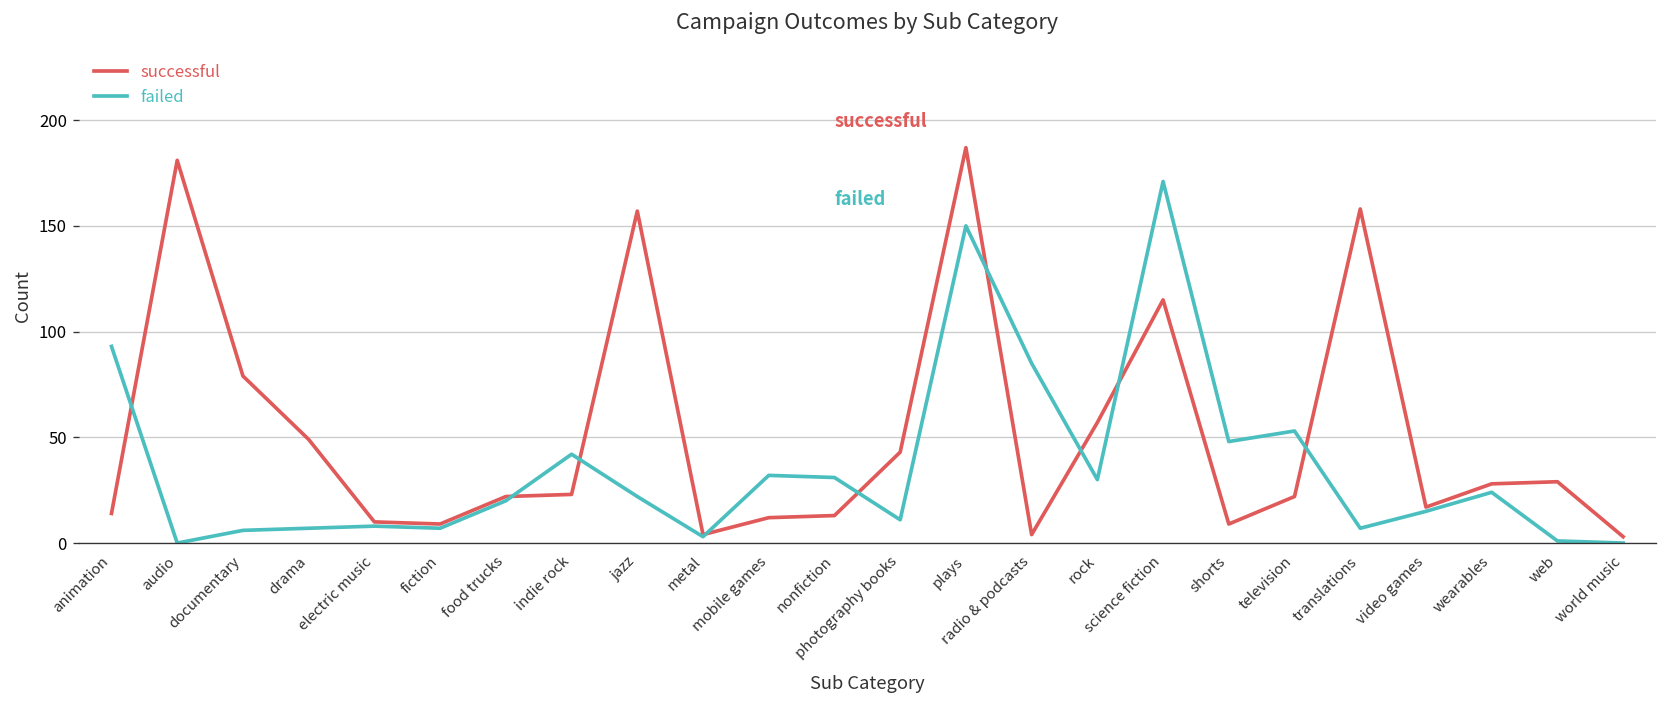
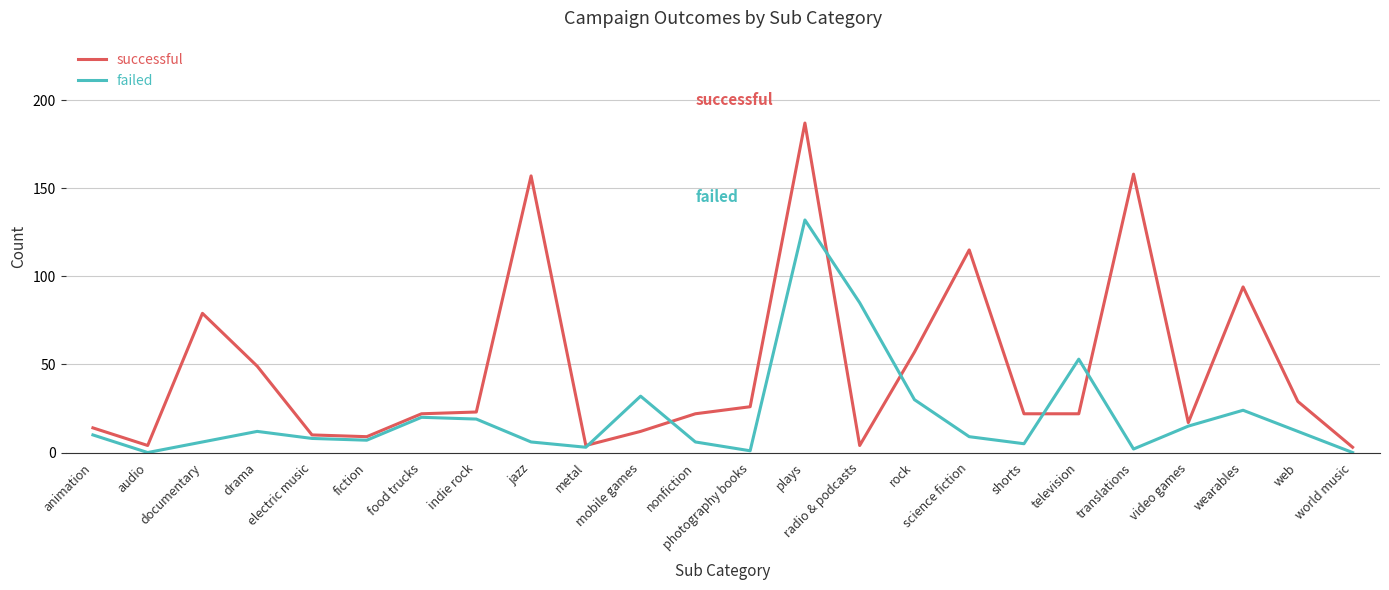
failed, animation: 93 -> 10
successful, audio: 181 -> 4
failed, drama: 7 -> 12
failed, indie rock: 42 -> 19
failed, jazz: 22 -> 6
successful, nonfiction: 13 -> 22
failed, nonfiction: 31 -> 6
successful, photography books: 43 -> 26
failed, photography books: 11 -> 1
failed, plays: 150 -> 132
failed, science fiction: 171 -> 9
successful, shorts: 9 -> 22
failed, shorts: 48 -> 5
failed, translations: 7 -> 2
successful, wearables: 28 -> 94
failed, web: 1 -> 12
